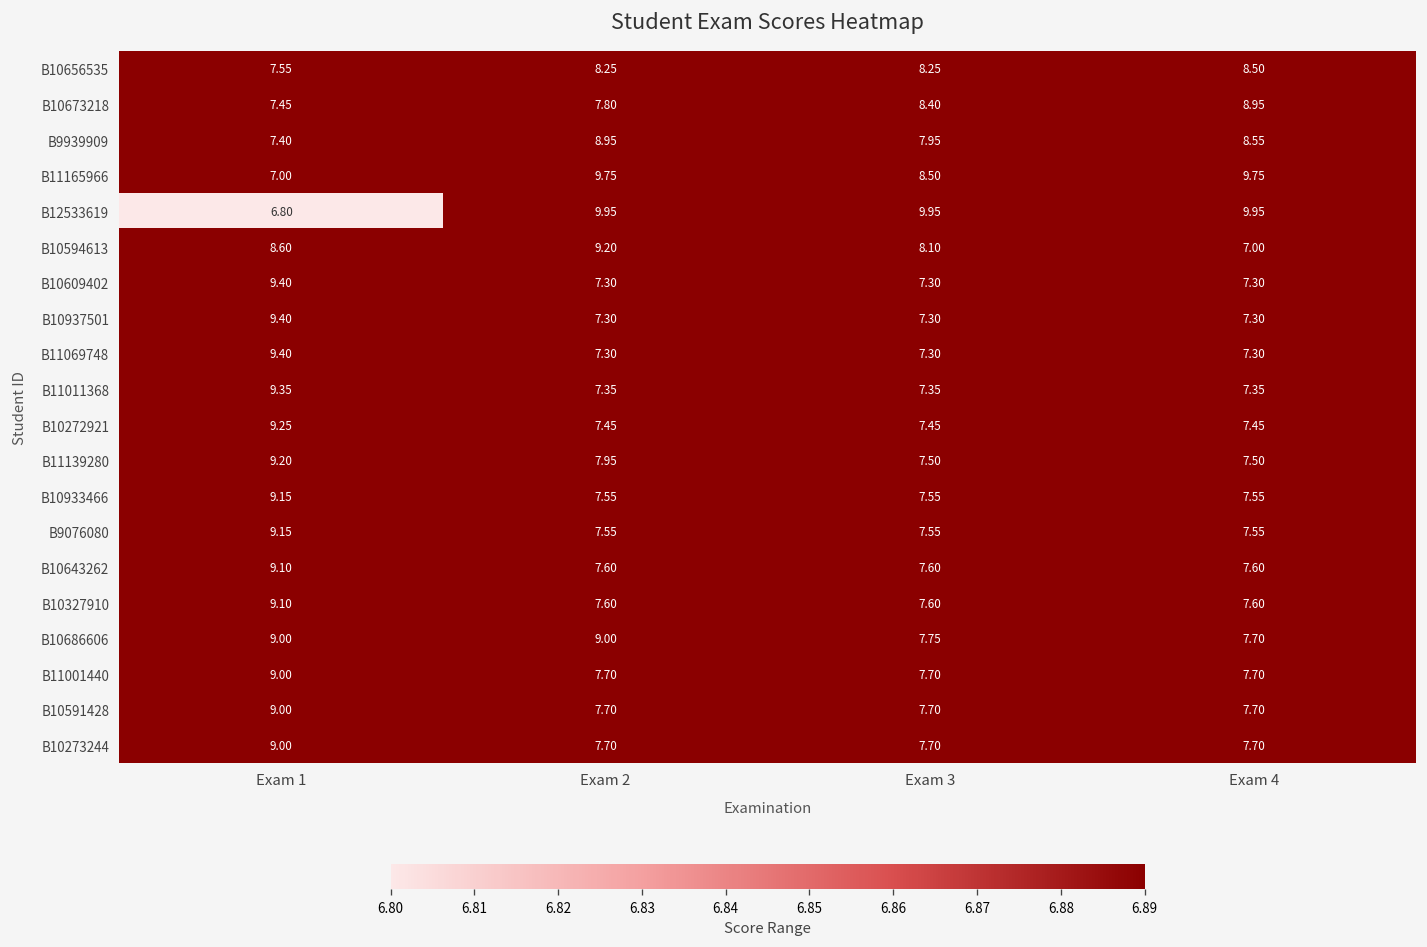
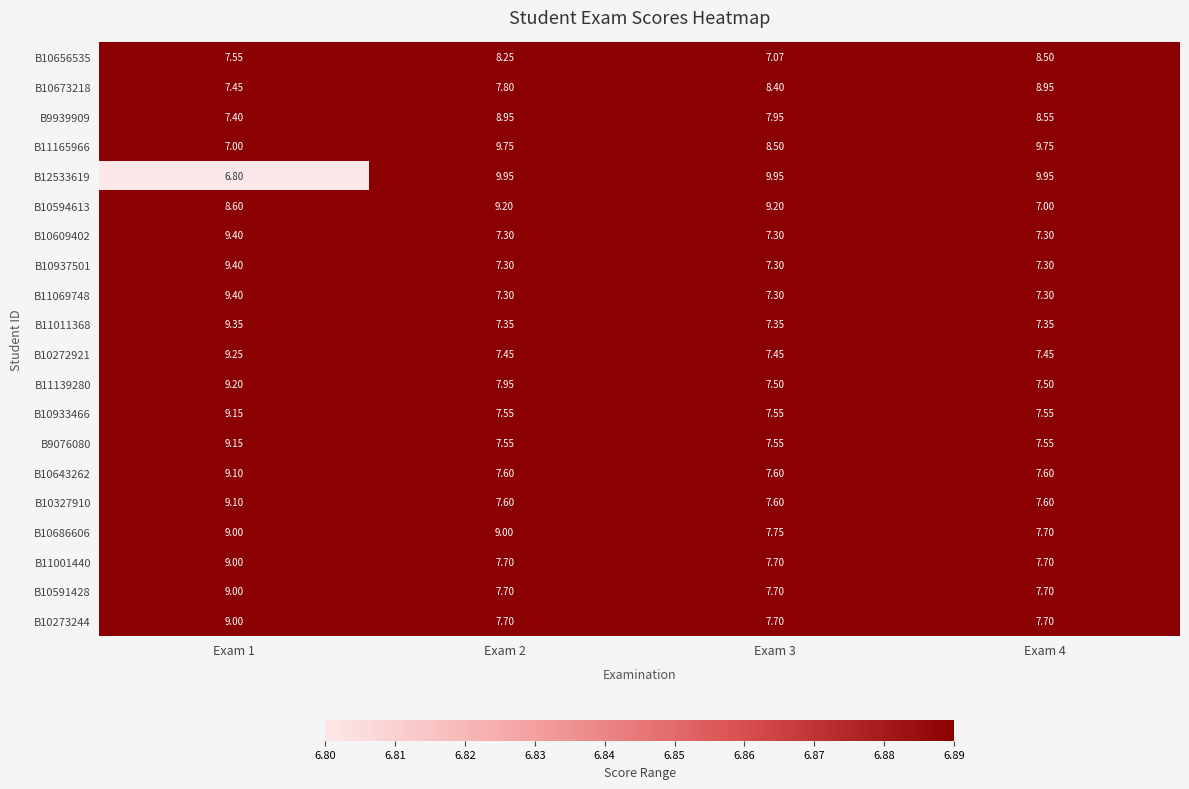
B10656535, Exam 3: 8.25 -> 7.07
B10594613, Exam 3: 8.10 -> 9.20
